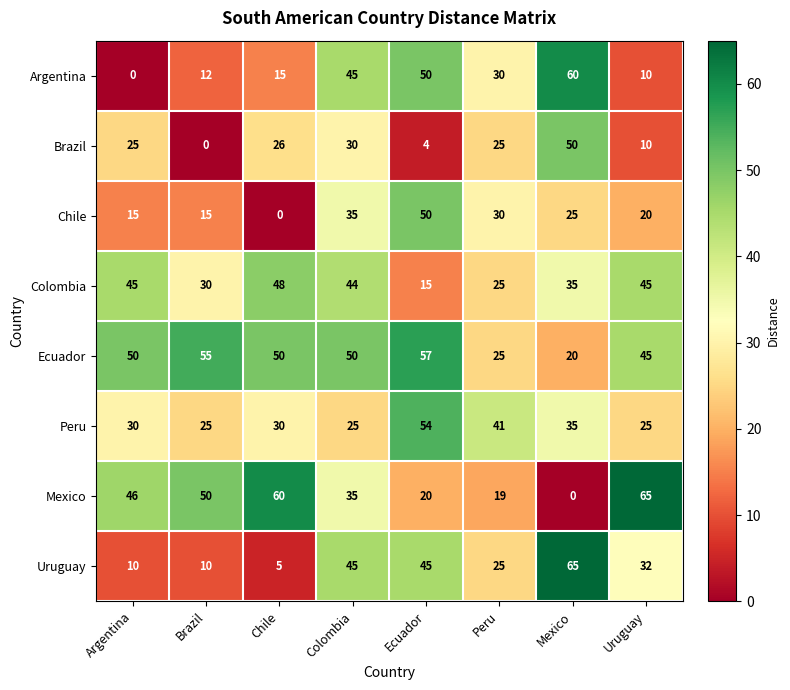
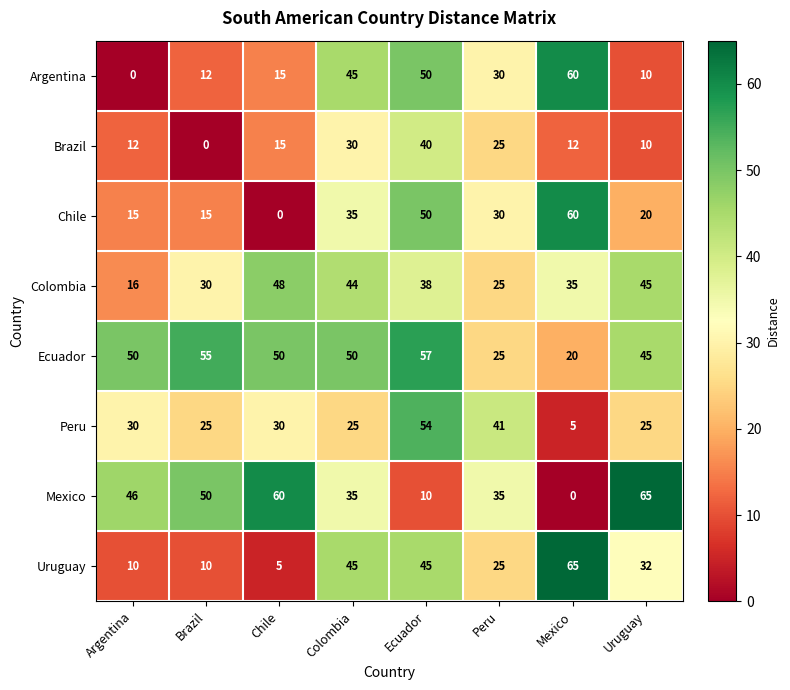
Brazil, Argentina: 25 -> 12
Brazil, Chile: 26 -> 15
Brazil, Ecuador: 4 -> 40
Brazil, Mexico: 50 -> 12
Chile, Mexico: 25 -> 60
Colombia, Argentina: 45 -> 16
Colombia, Ecuador: 15 -> 38
Peru, Mexico: 35 -> 5
Mexico, Ecuador: 20 -> 10
Mexico, Peru: 19 -> 35
